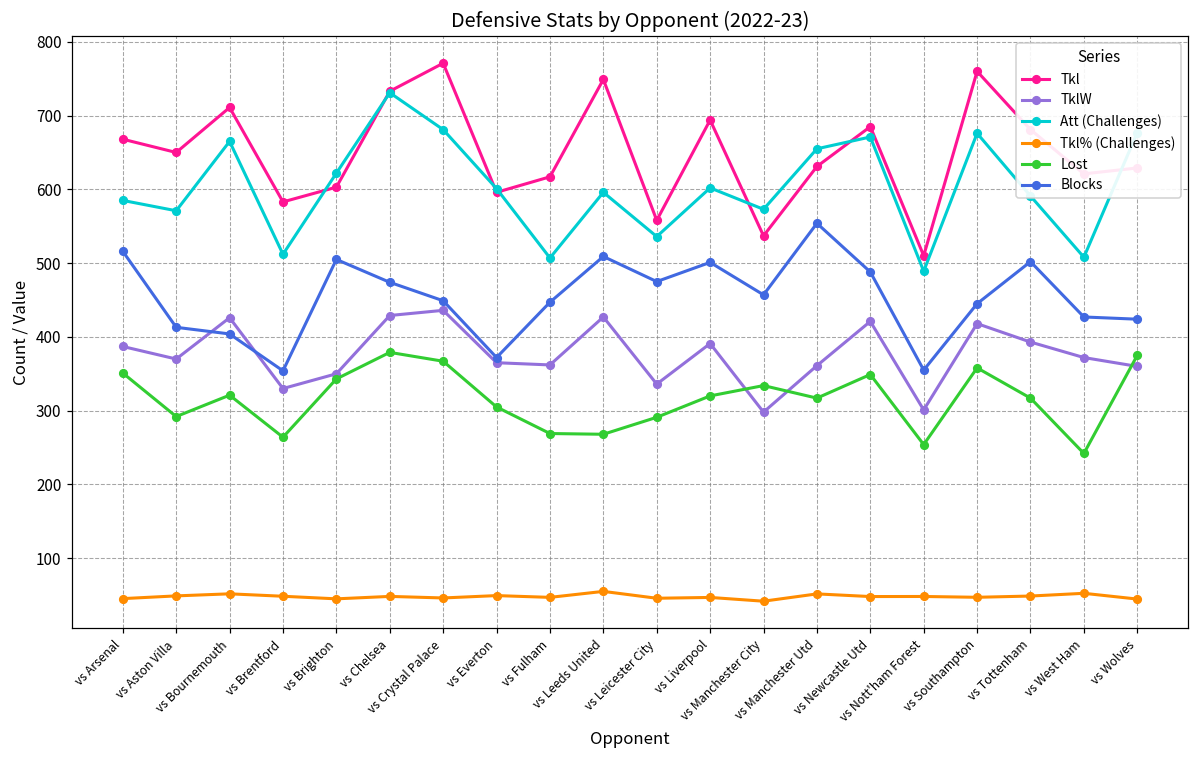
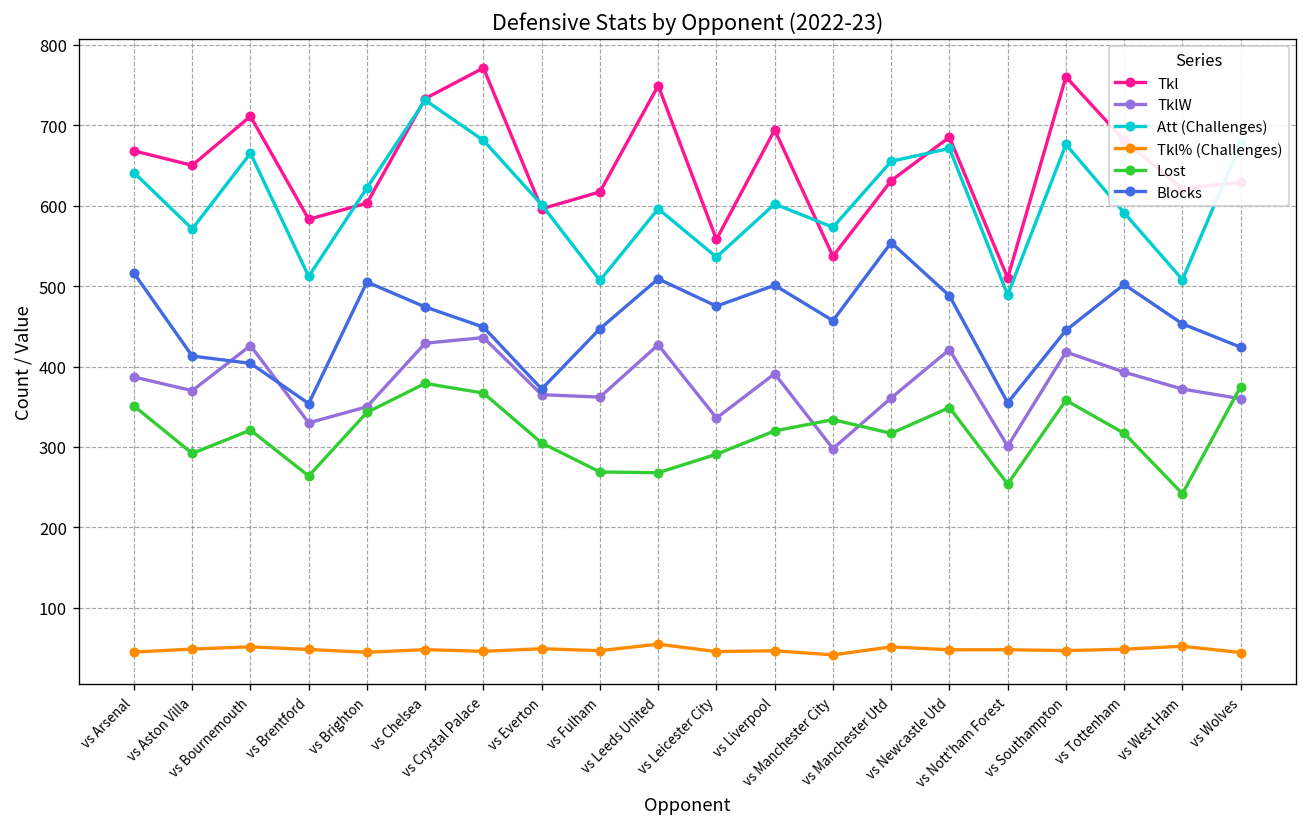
Att (Challenges), vs Arsenal: 590 -> 640
Blocks, vs West Ham: 430 -> 450
